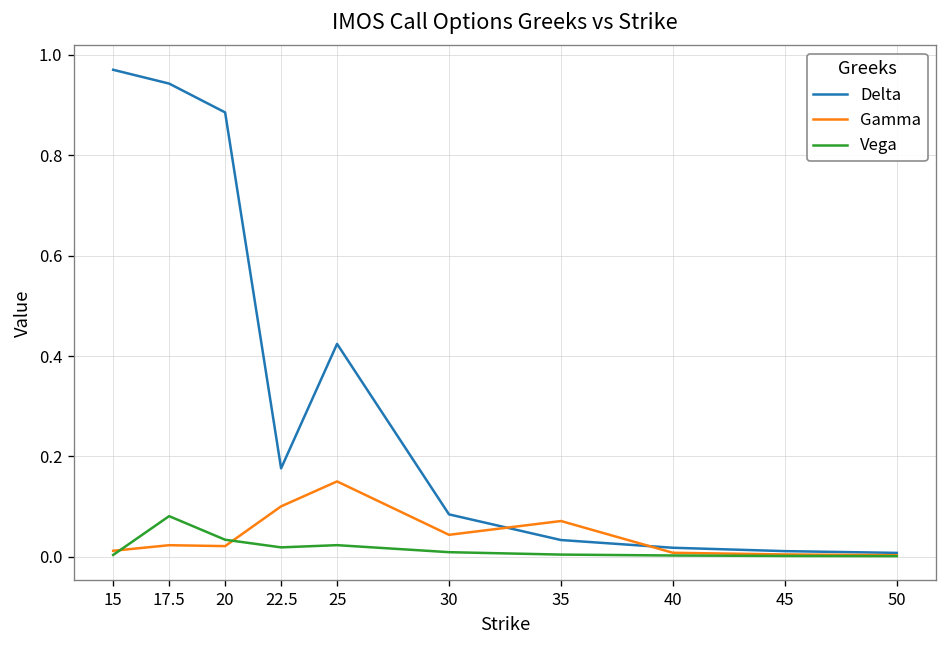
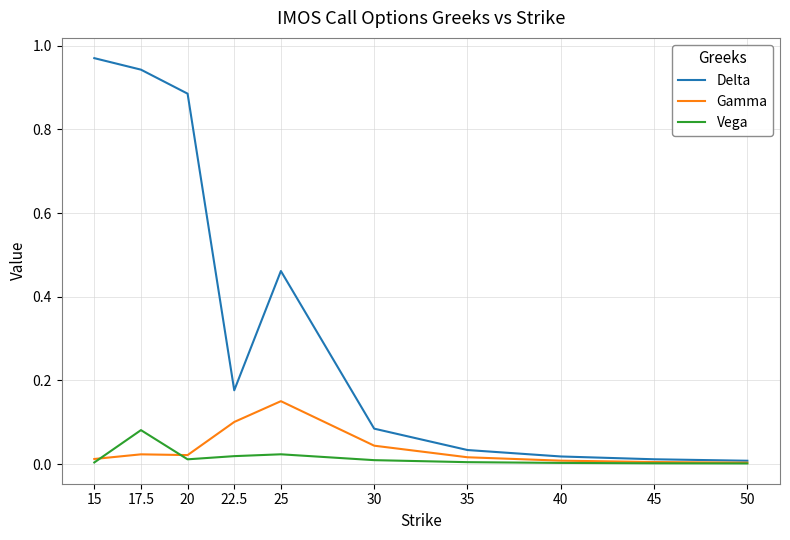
Vega, 20: 0.03 -> 0.01
Delta, 25: 0.42 -> 0.46
Gamma, 35: 0.07 -> 0.02
